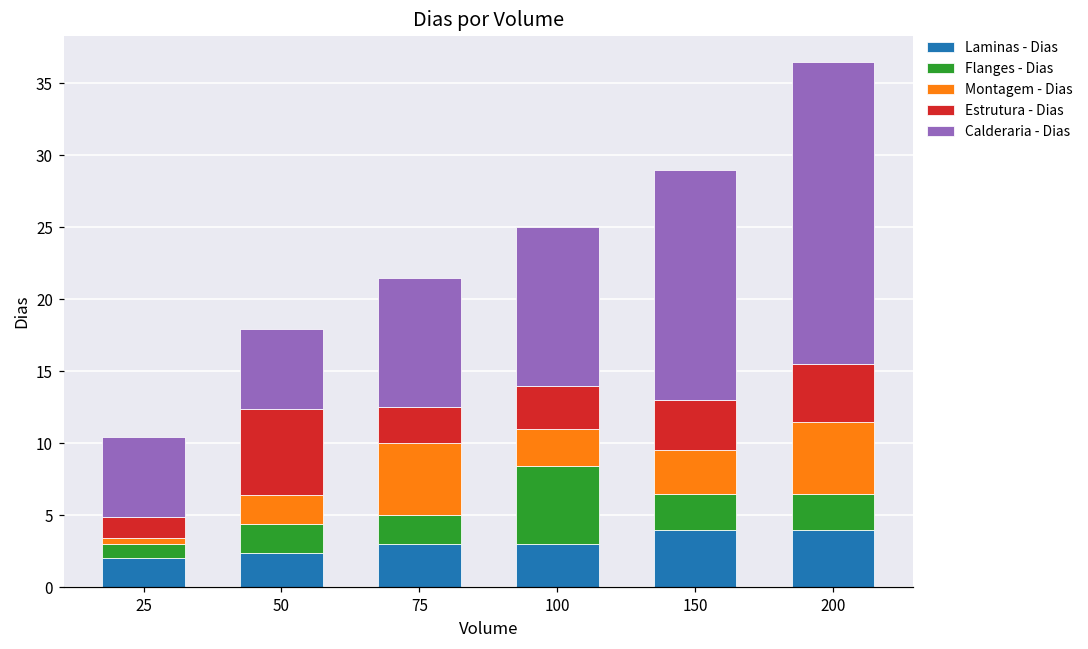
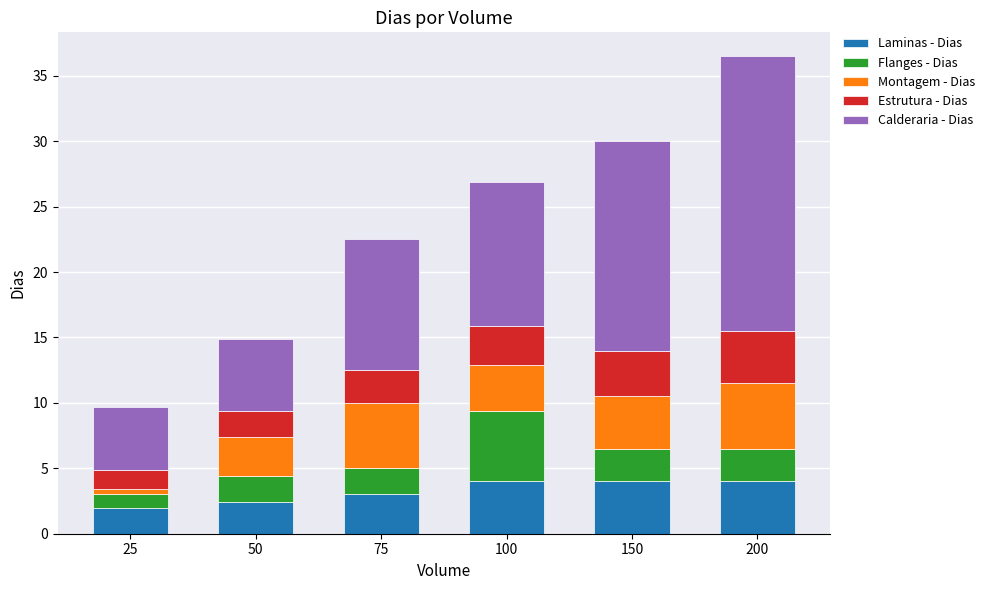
Calderaria - Dias, 25: 5.5 -> 4.8
Montagem - Dias, 50: 2 -> 3
Estrutura - Dias, 50: 6 -> 2
Calderaria - Dias, 75: 9 -> 10
Laminas - Dias, 100: 3 -> 4
Montagem - Dias, 100: 2.6 -> 3.5
Montagem - Dias, 150: 3 -> 4
